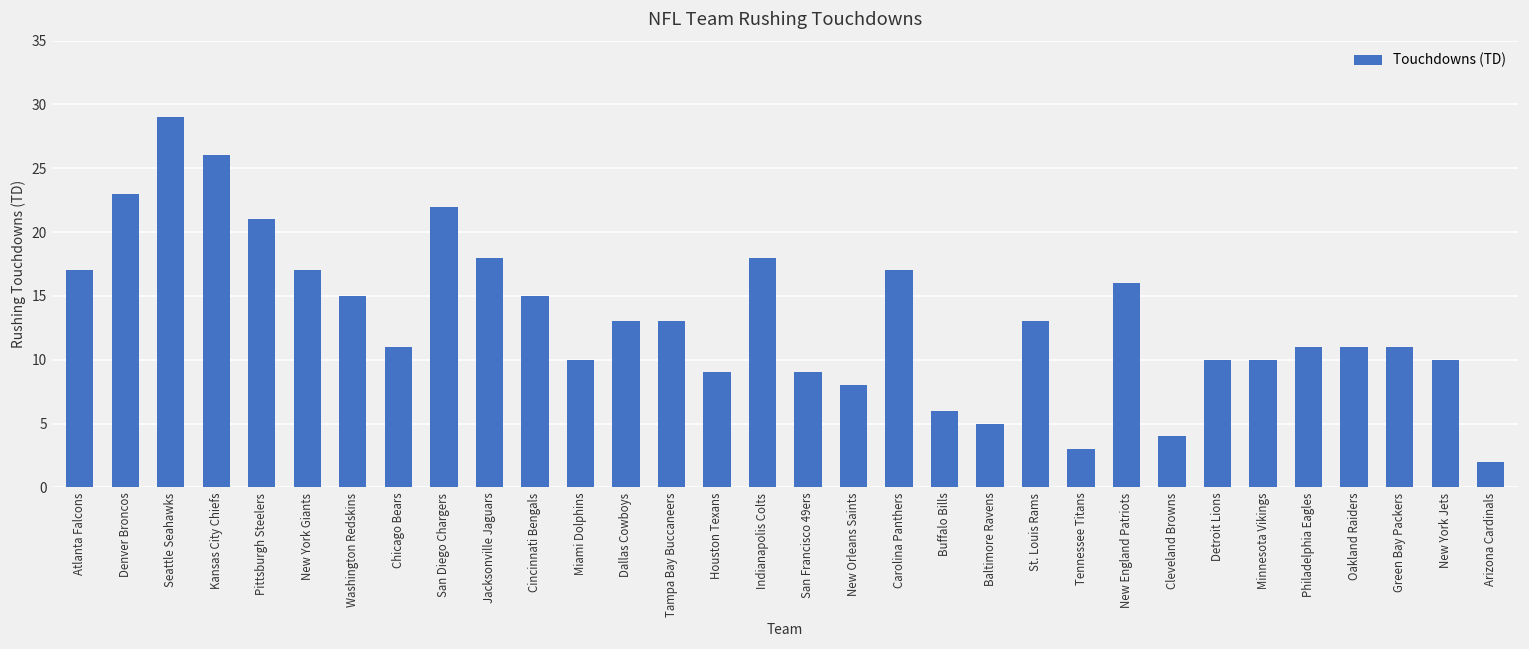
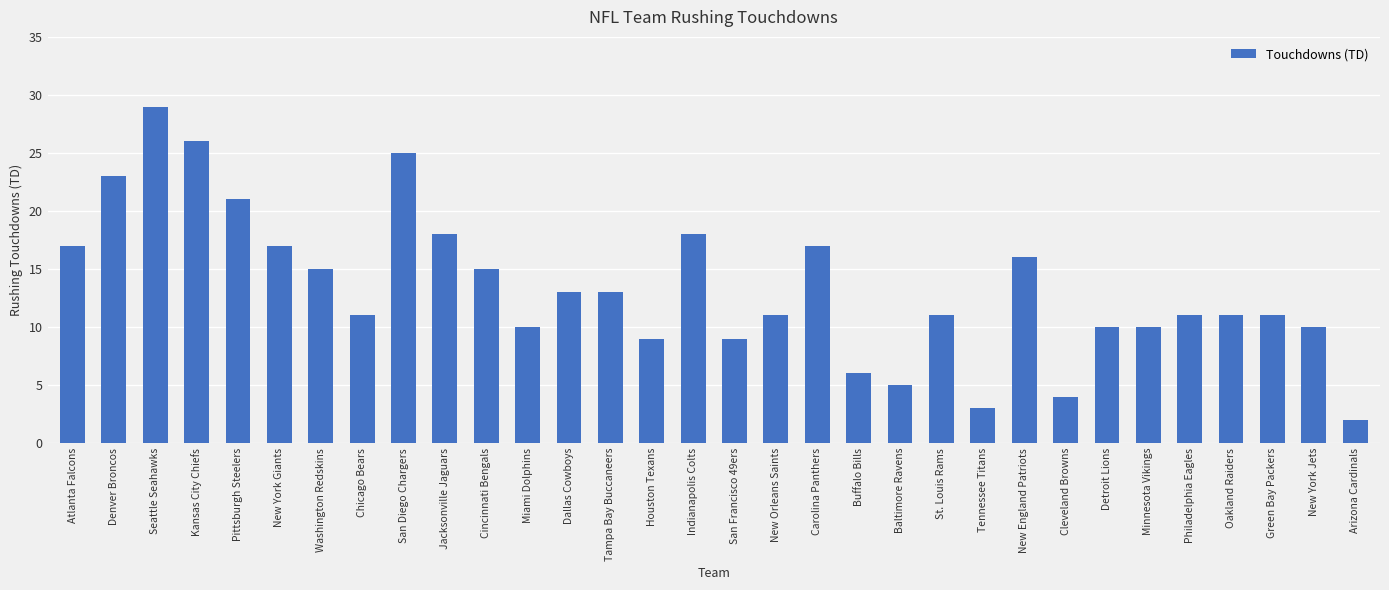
San Diego Chargers: 22 -> 25
New Orleans Saints: 8 -> 11
St. Louis Rams: 13 -> 11
